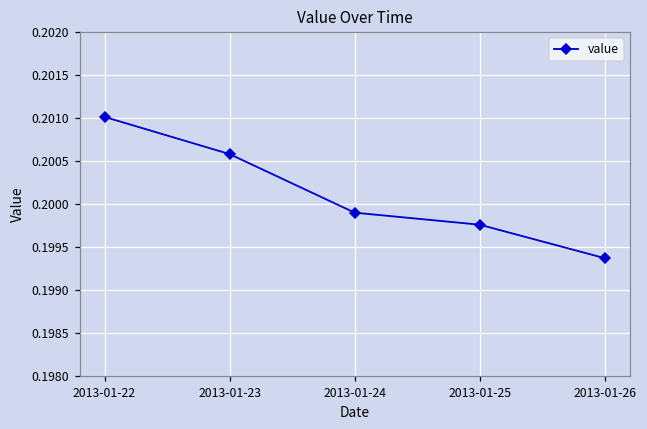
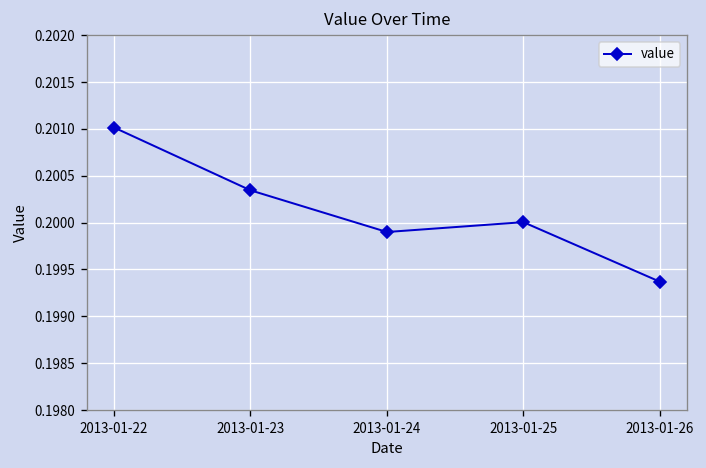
2013-01-23: 0.2006 -> 0.2003
2013-01-25: 0.1998 -> 0.2000
